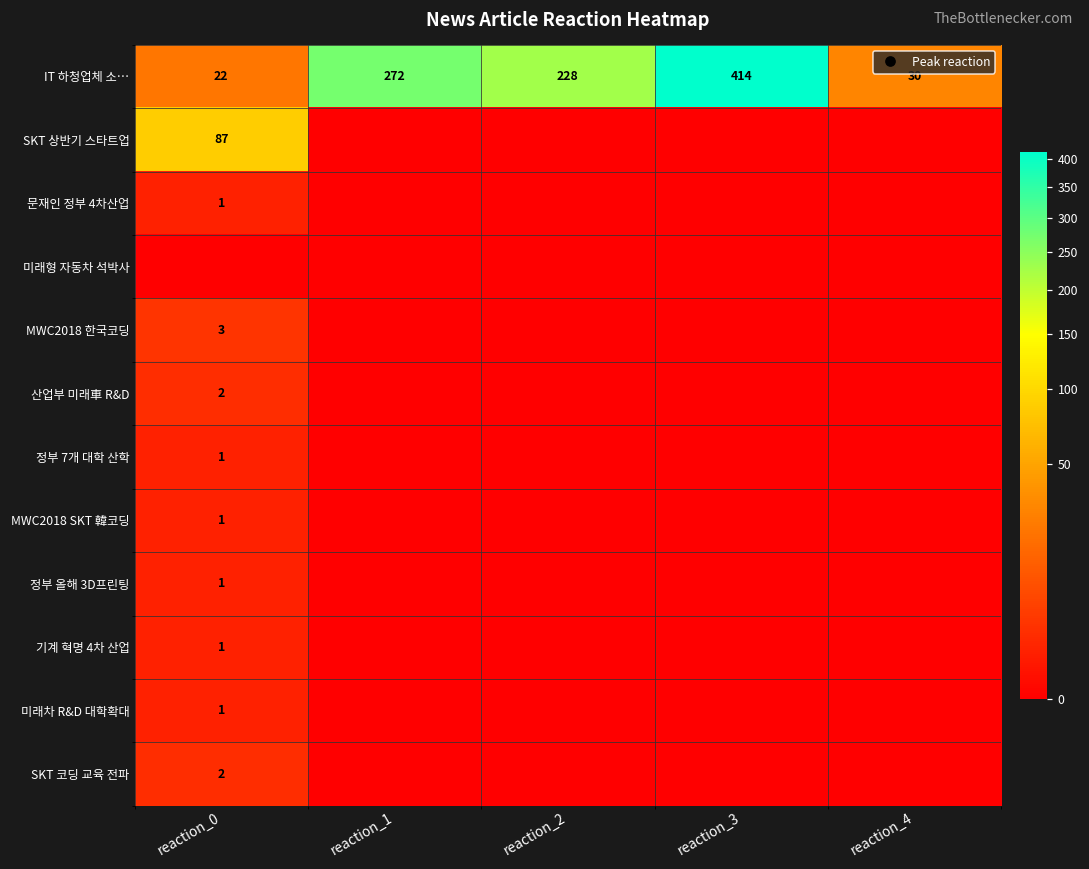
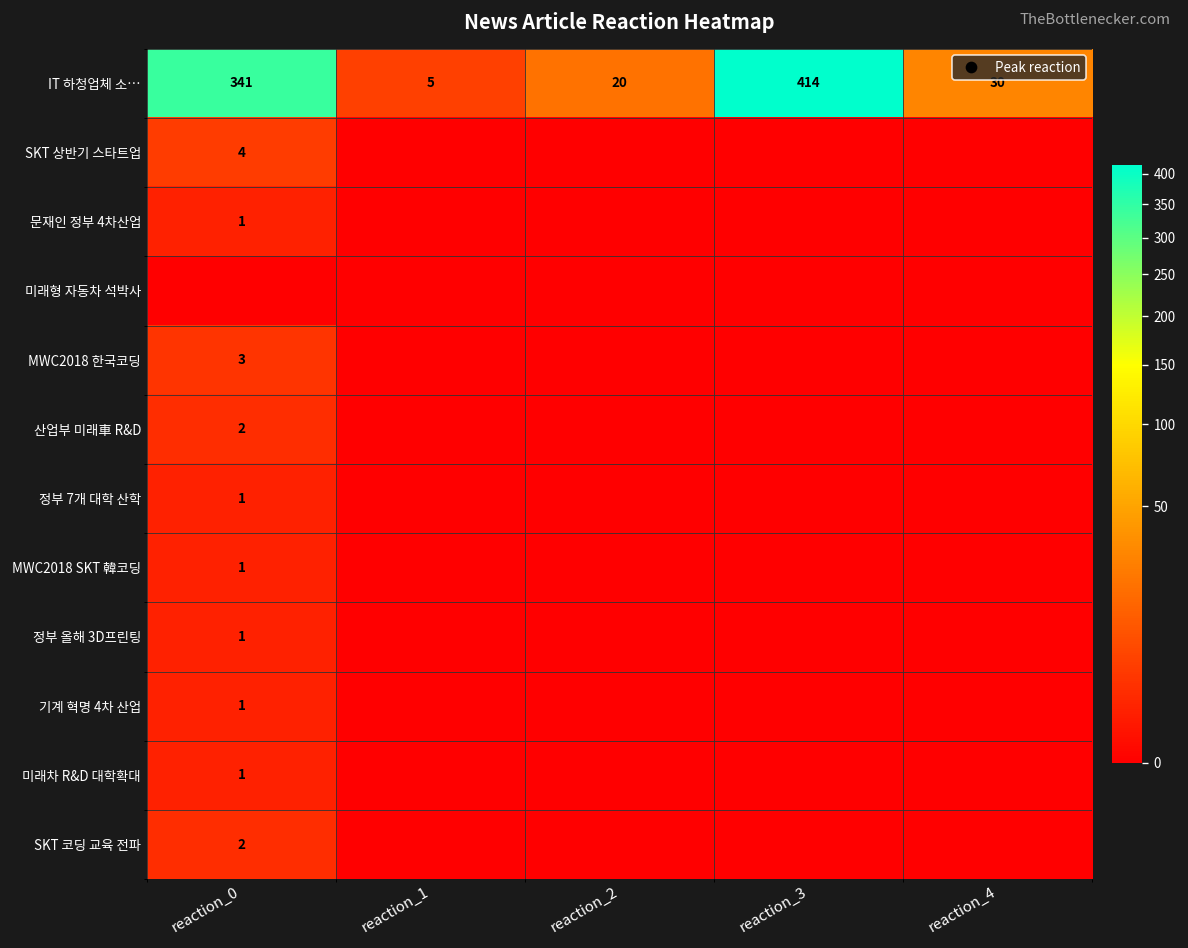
IT 하청업체 소…, reaction_0: 22 -> 341
IT 하청업체 소…, reaction_1: 272 -> 5
IT 하청업체 소…, reaction_2: 228 -> 20
SKT 상반기 스타트업, reaction_0: 87 -> 4
